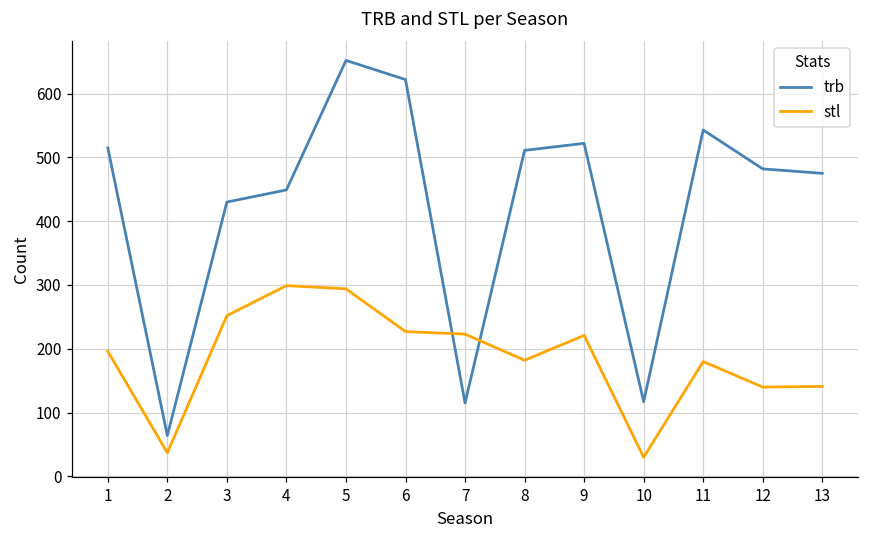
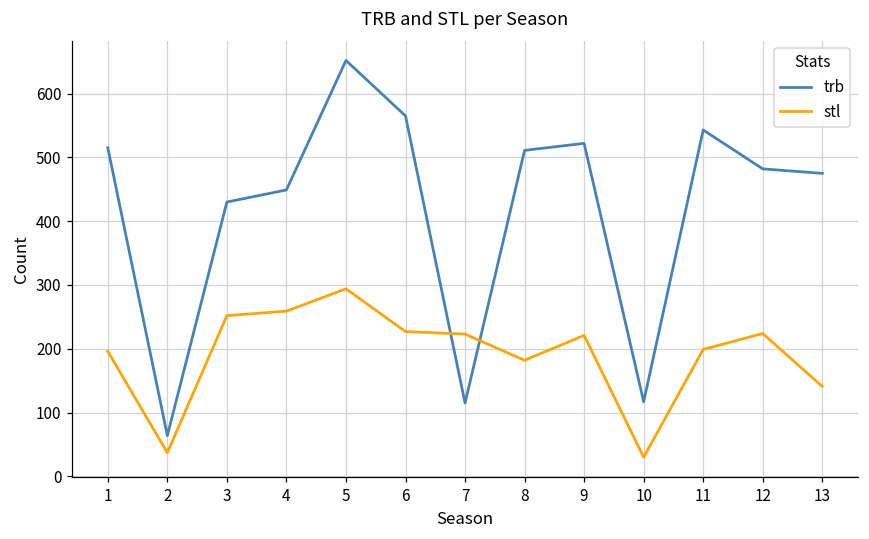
stl, 4: 300 -> 260
trb, 6: 620 -> 570
stl, 11: 180 -> 200
stl, 12: 140 -> 220
